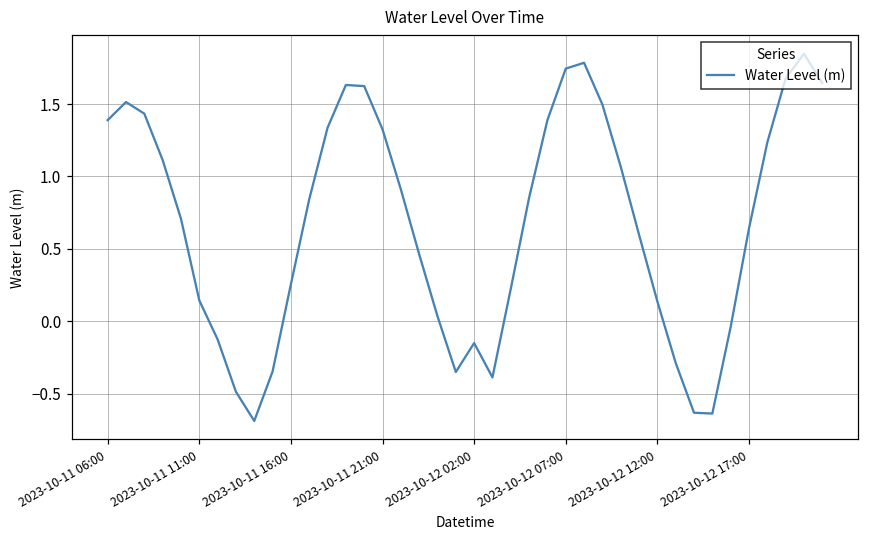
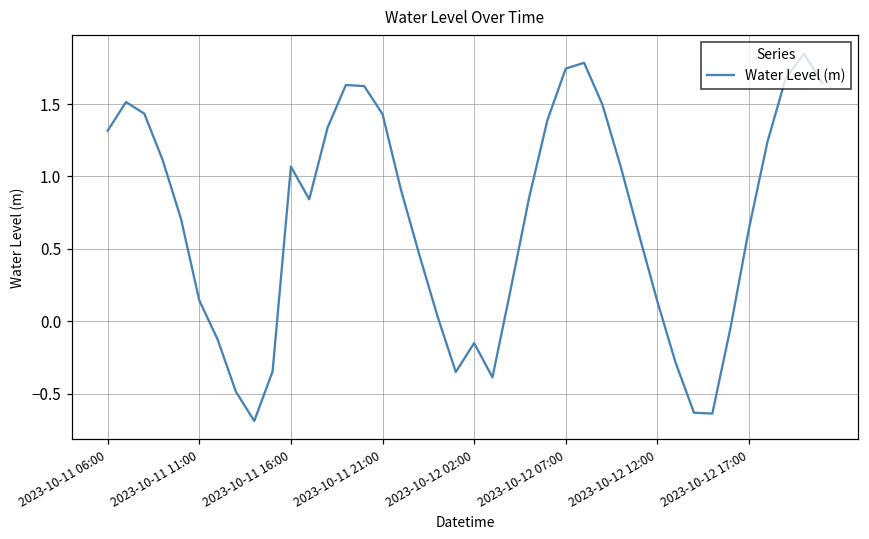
2023-10-11 06:00: 1.39 -> 1.32
2023-10-11 16:00: 0.26 -> 1.07
2023-10-11 21:00: 1.33 -> 1.43
